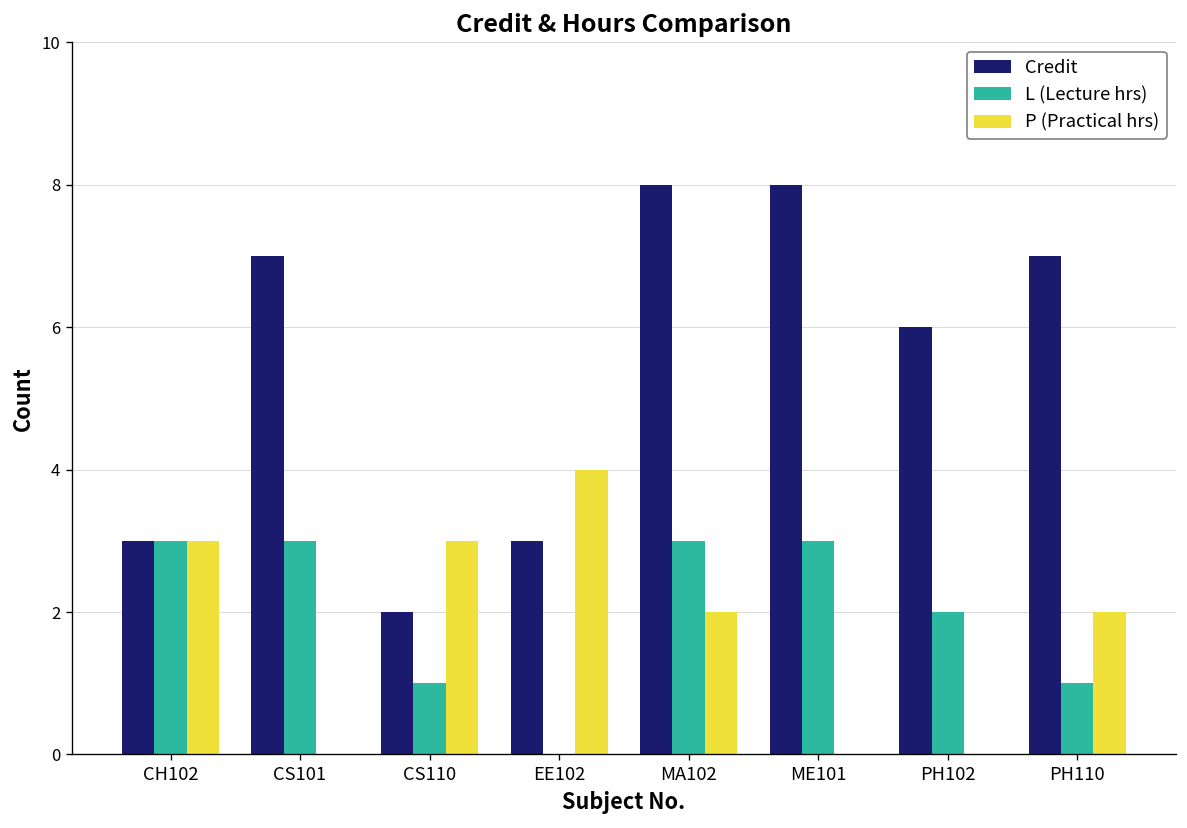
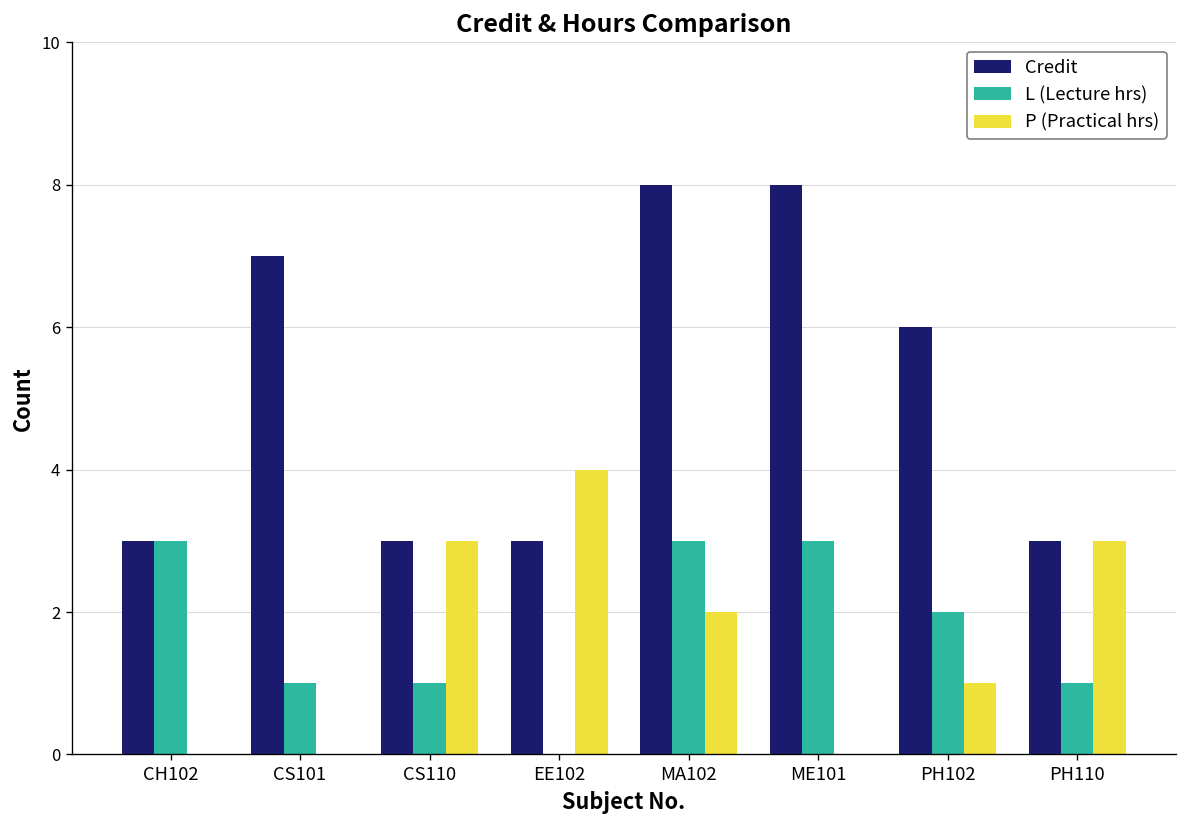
P (Practical hrs), CH102: 3 -> 0
L (Lecture hrs), CS101: 3 -> 1
Credit, CS110: 2 -> 3
P (Practical hrs), PH102: 0 -> 1
Credit, PH110: 7 -> 3
P (Practical hrs), PH110: 2 -> 3
